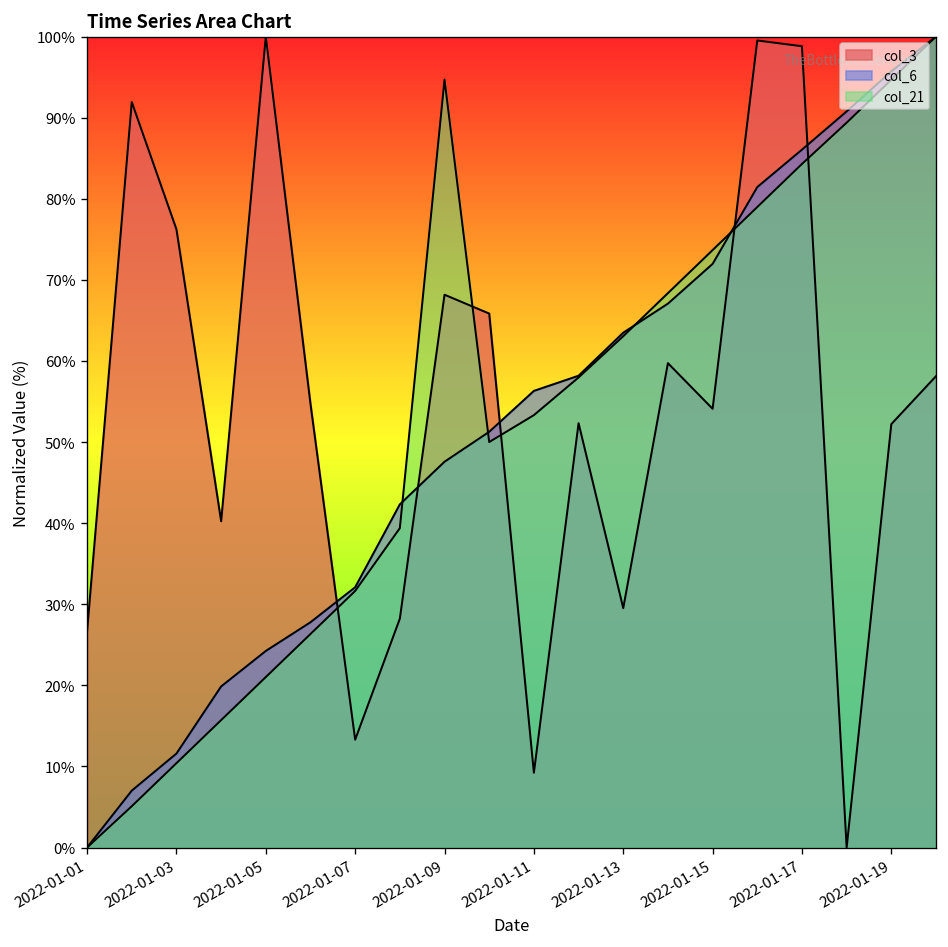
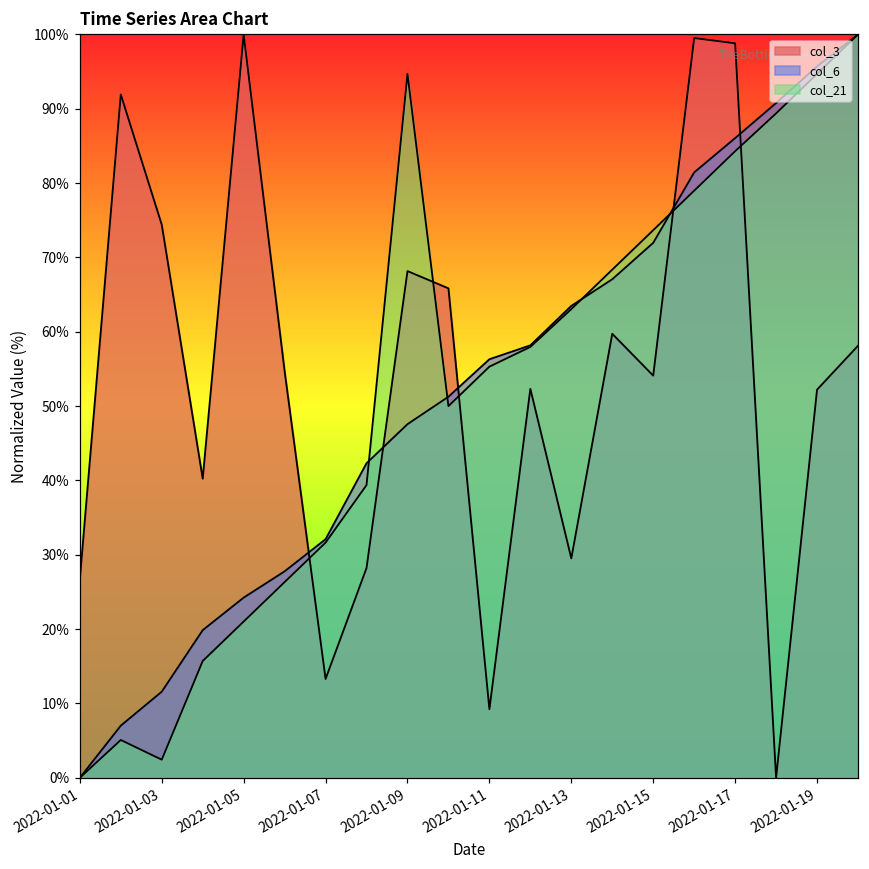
col_3, 2022-01-03: 76% -> 74%
col_21, 2022-01-03: 10% -> 2%
col_21, 2022-01-11: 53% -> 55%
